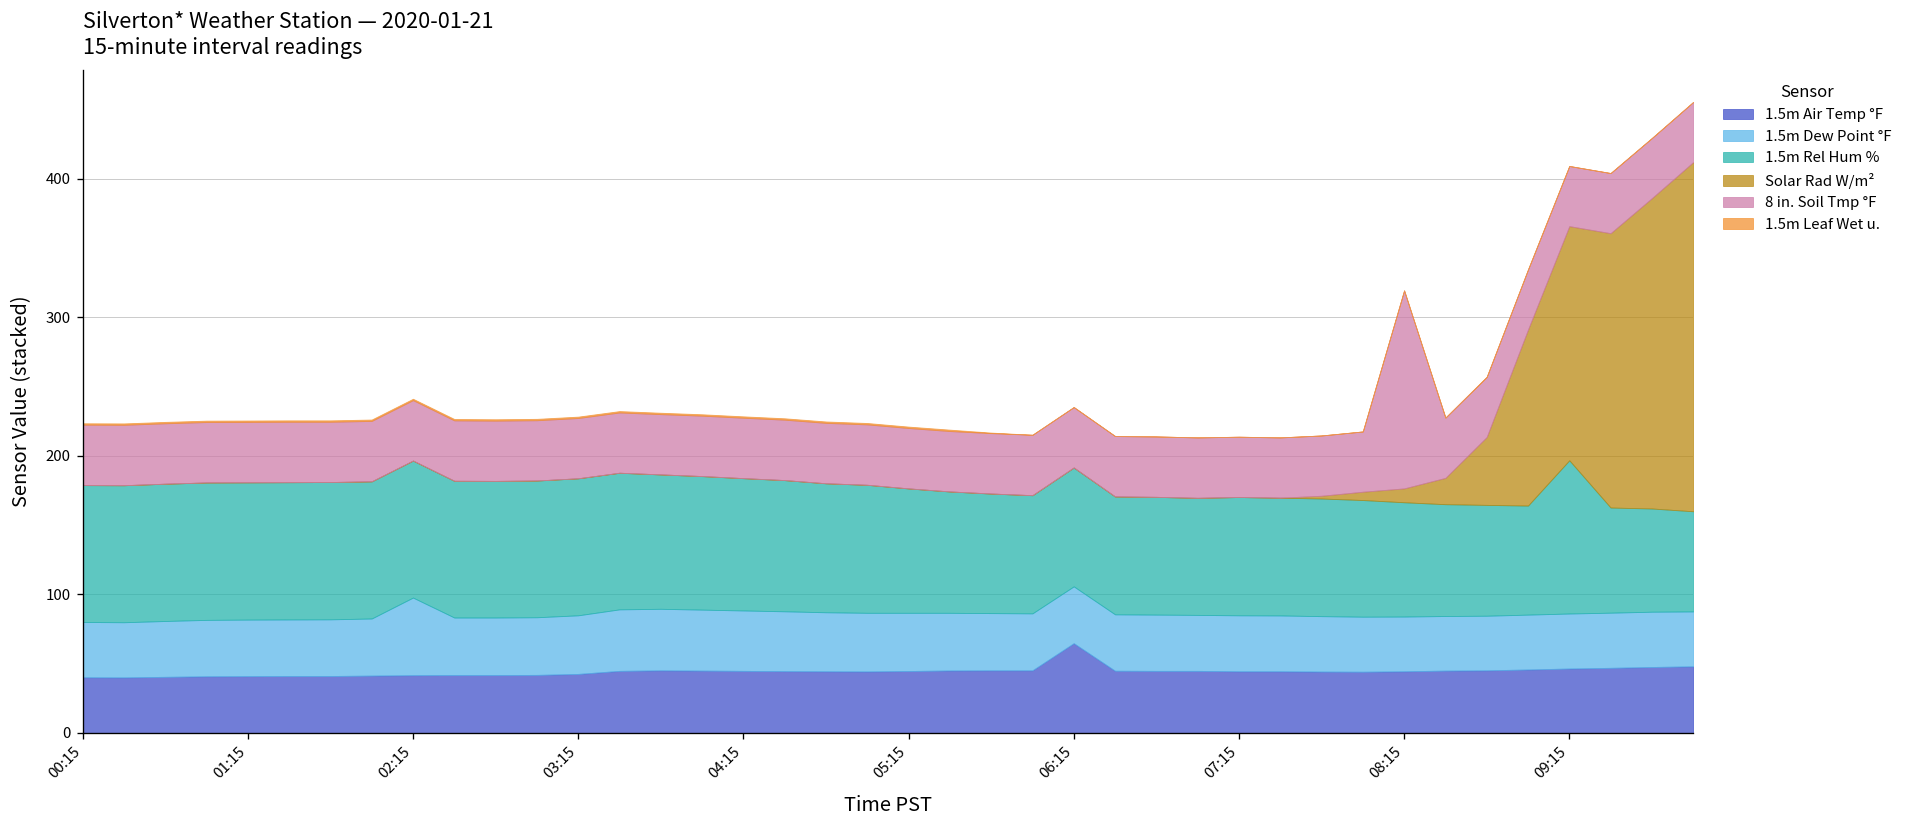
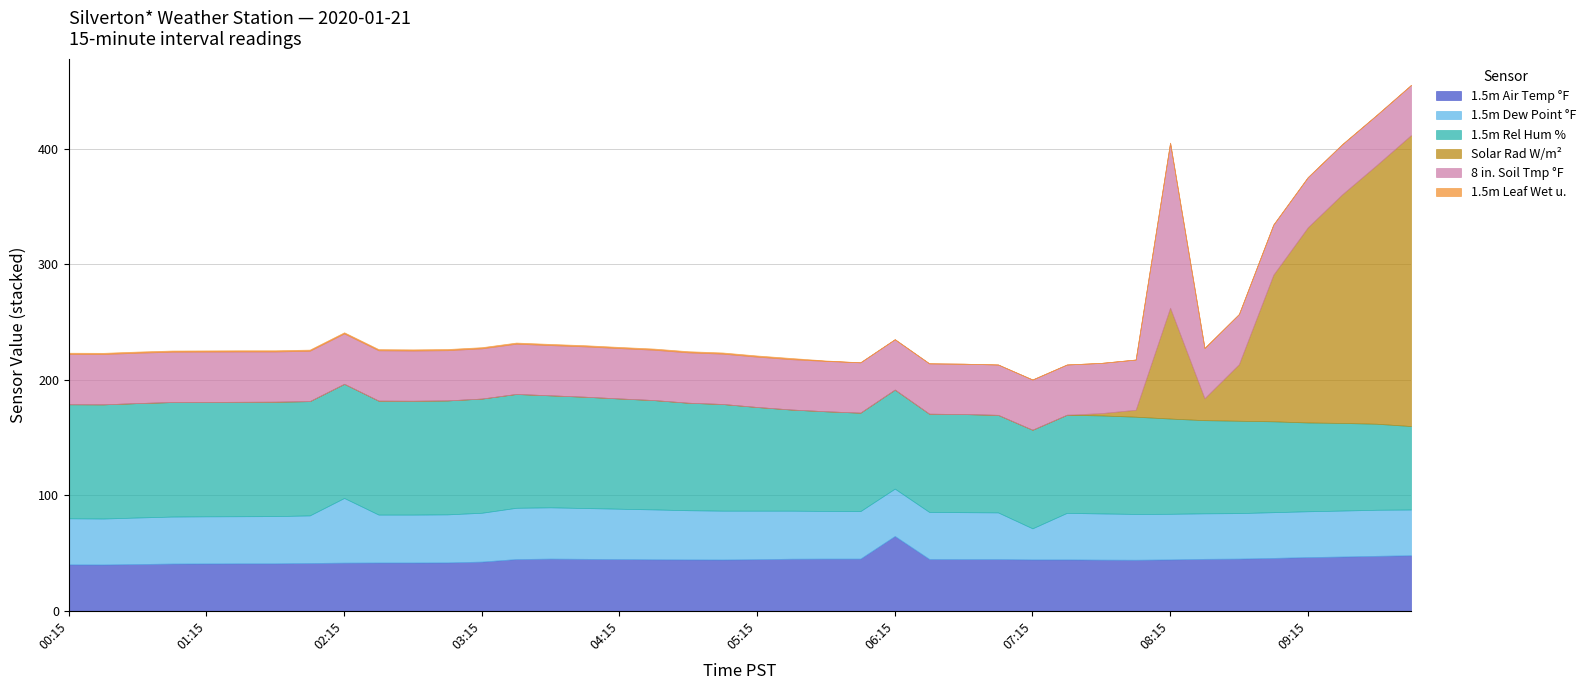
1.5m Dew Point °F, 07:15: 40 -> 27
Solar Rad W/m², 08:15: 10 -> 96
1.5m Rel Hum %, 09:15: 111 -> 77
